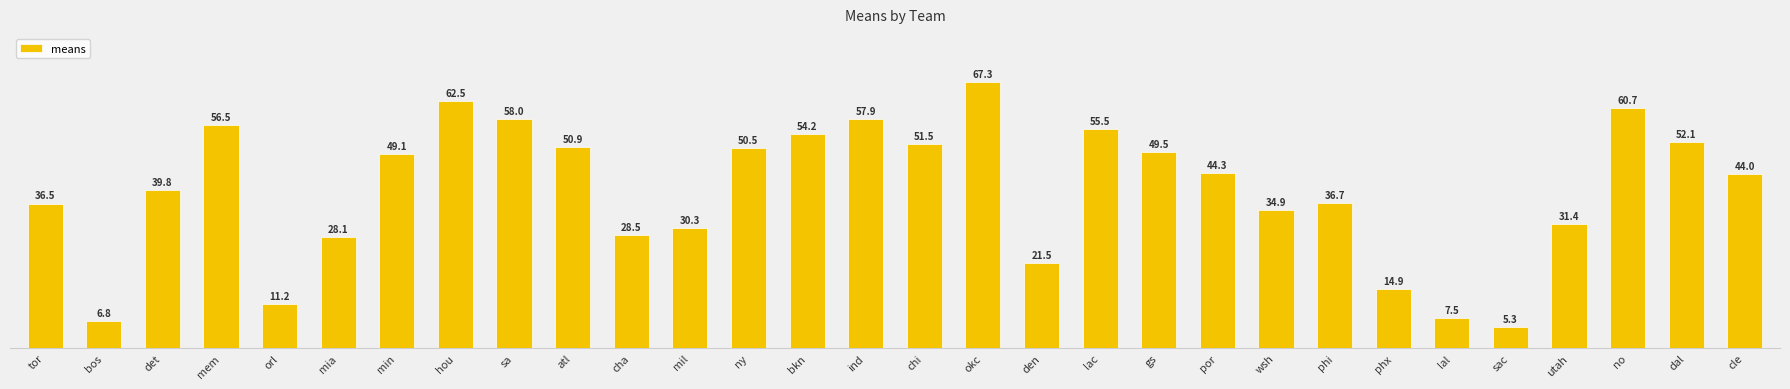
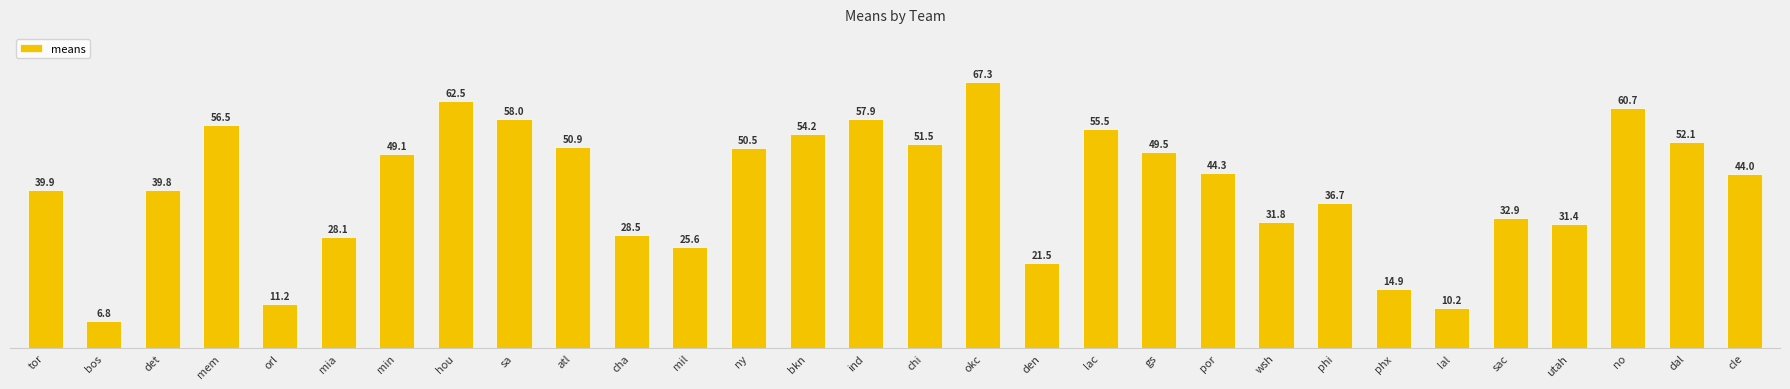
tor: 36.5 -> 39.9
mil: 30.3 -> 25.6
wsh: 34.9 -> 31.8
lal: 7.5 -> 10.2
sac: 5.3 -> 32.9
